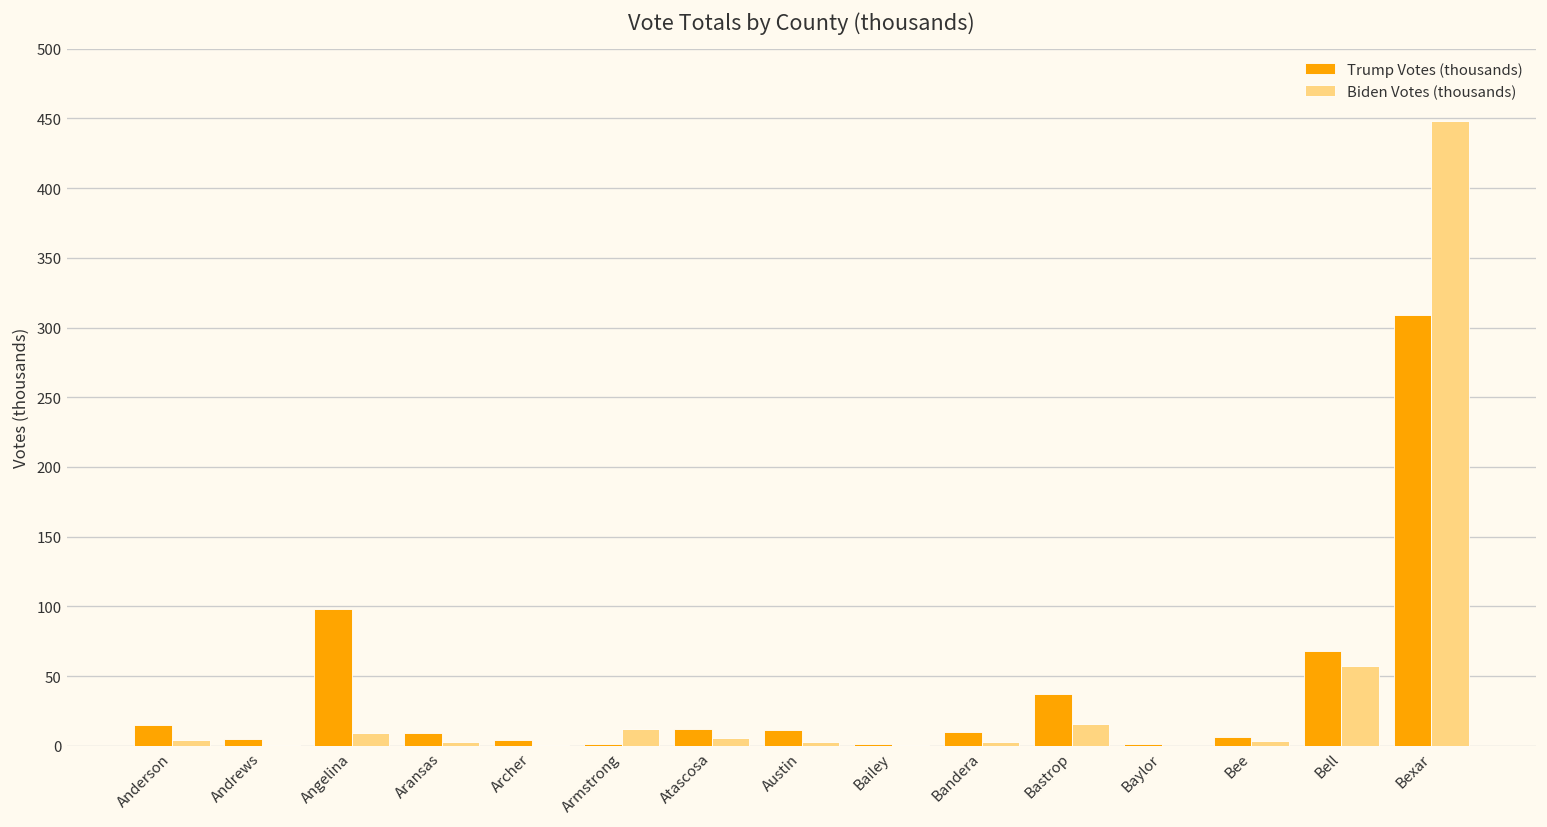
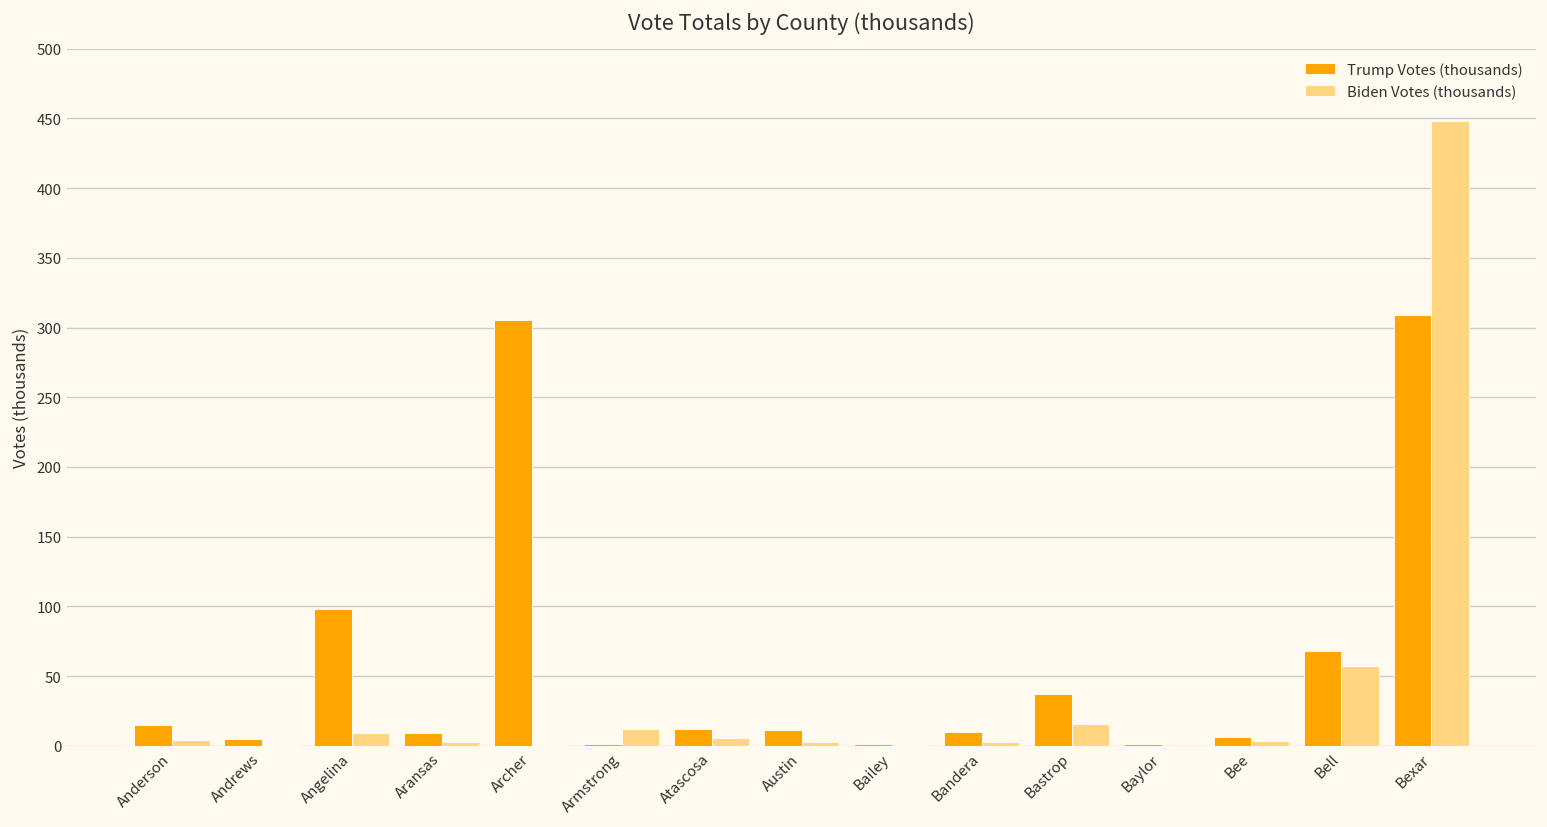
Trump Votes (thousands), Archer: 4 -> 305
